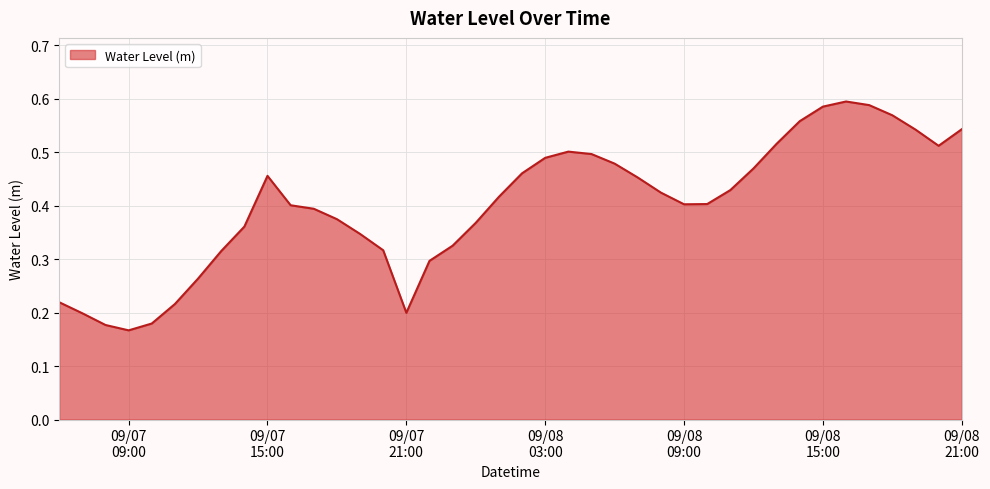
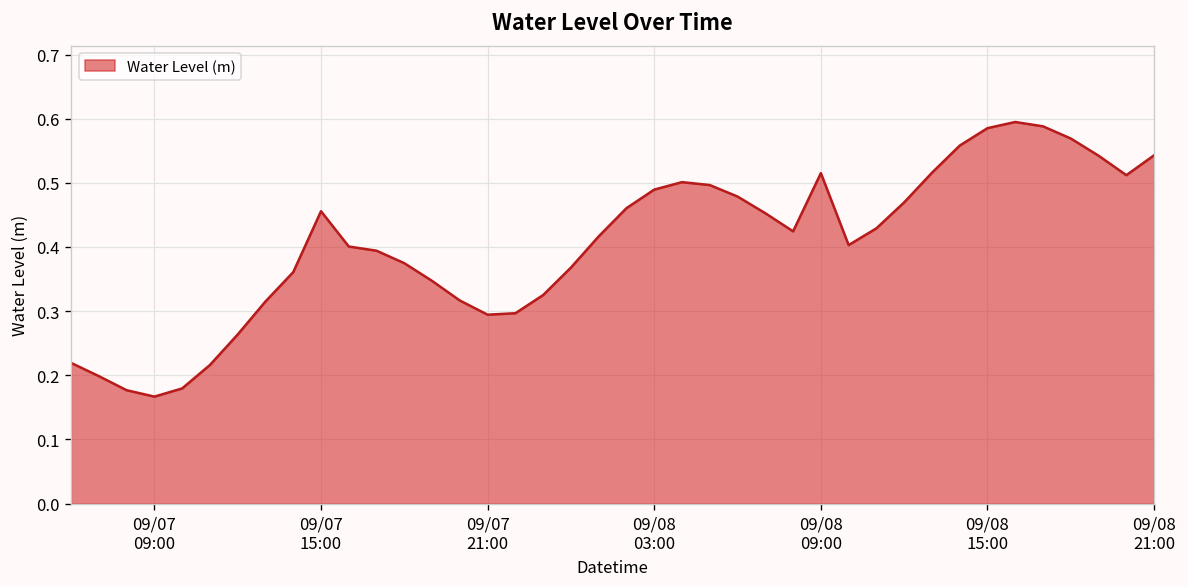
09/07 21:00: 0.20 -> 0.29
09/08 09:00: 0.40 -> 0.52
